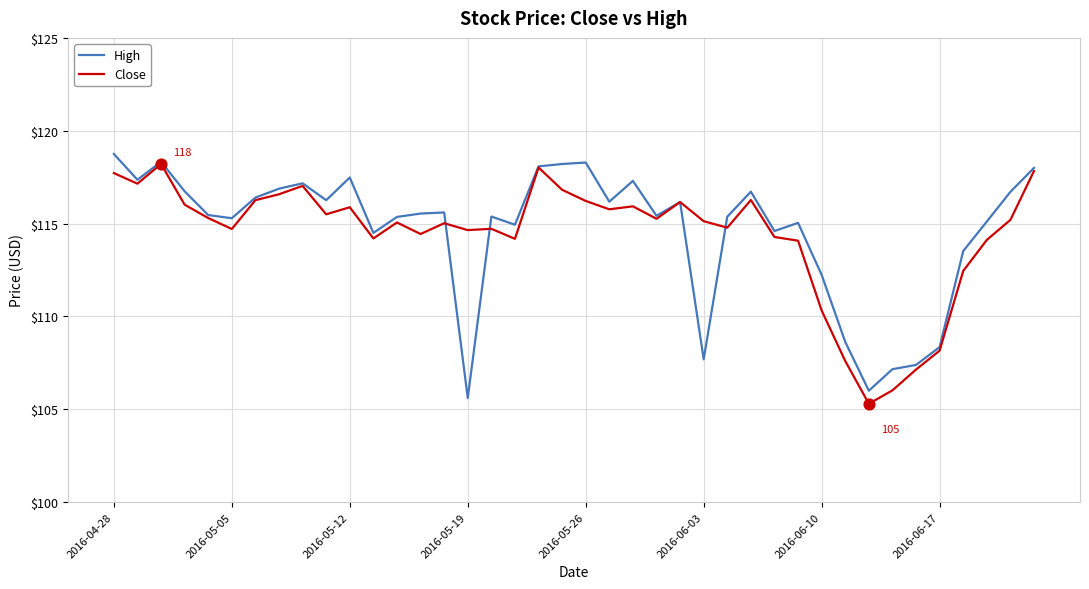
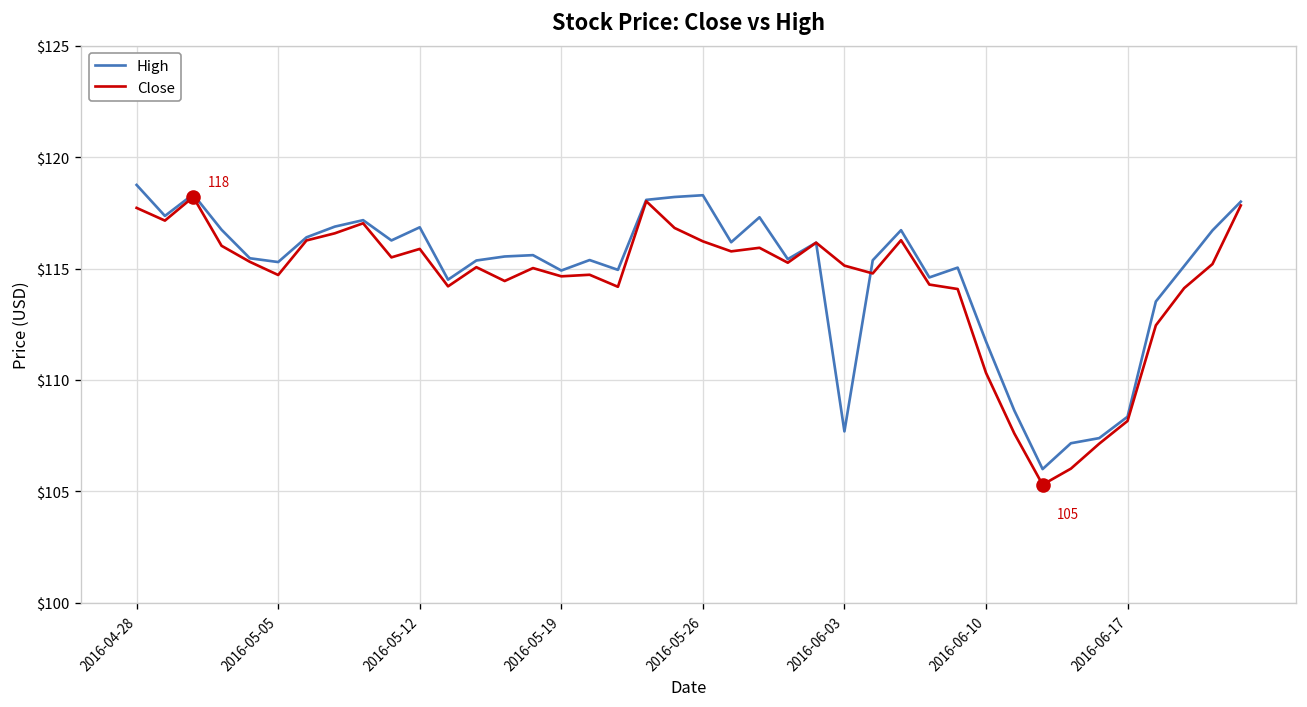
High, 2016-05-12: $117.5 -> $116.8
High, 2016-05-19: $105.6 -> $114.9
High, 2016-06-10: $112.2 -> $111.7
